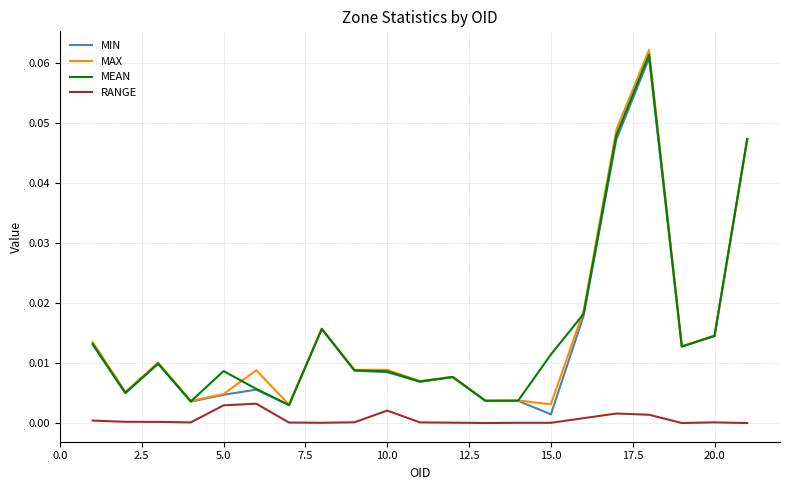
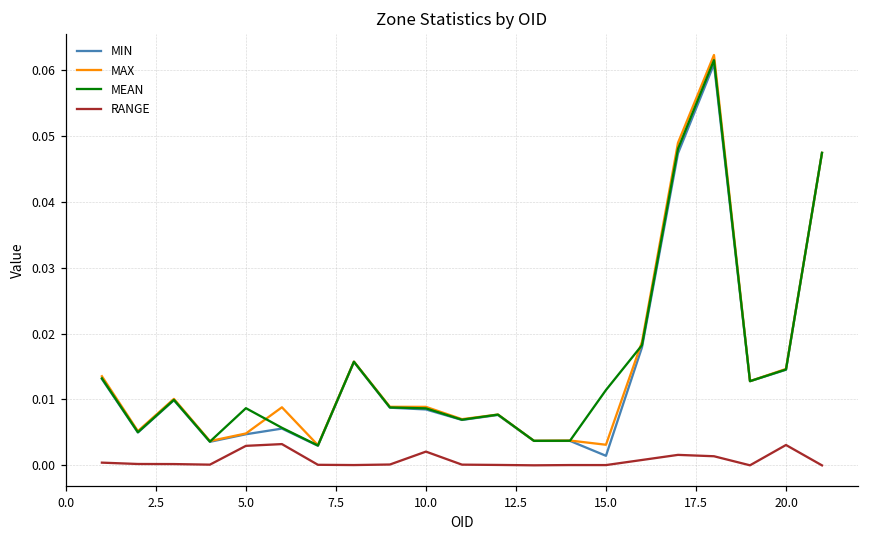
RANGE, 20.0: 0.000 -> 0.003
